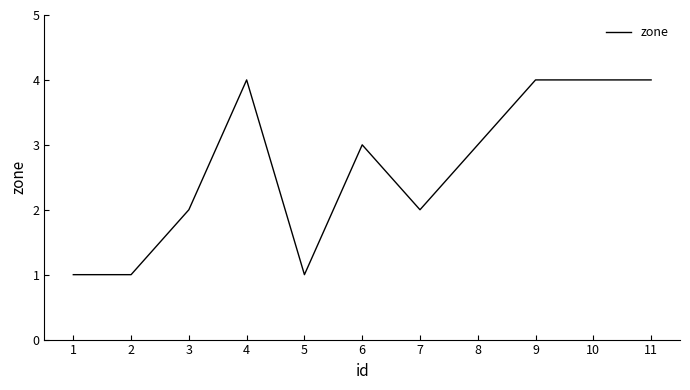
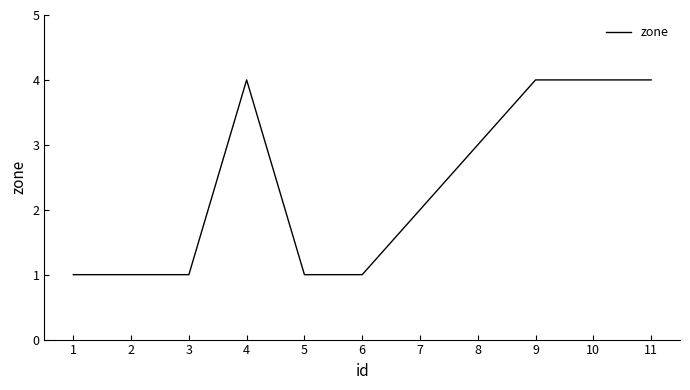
3: 2 -> 1
6: 3 -> 1
